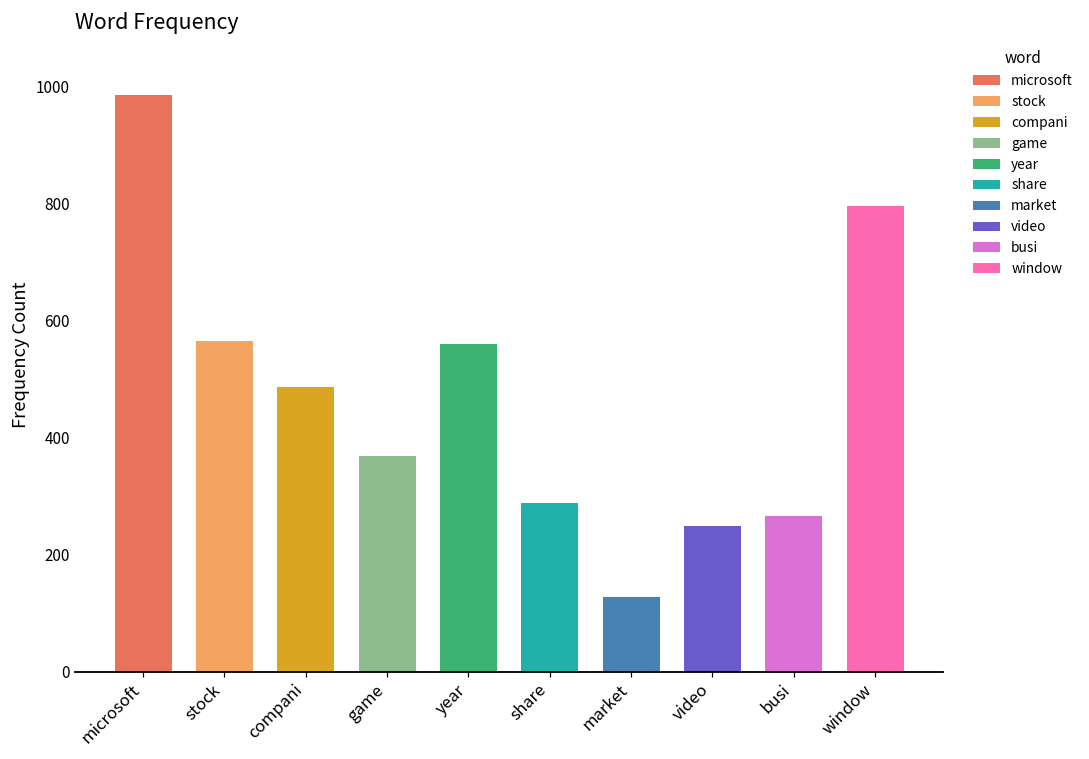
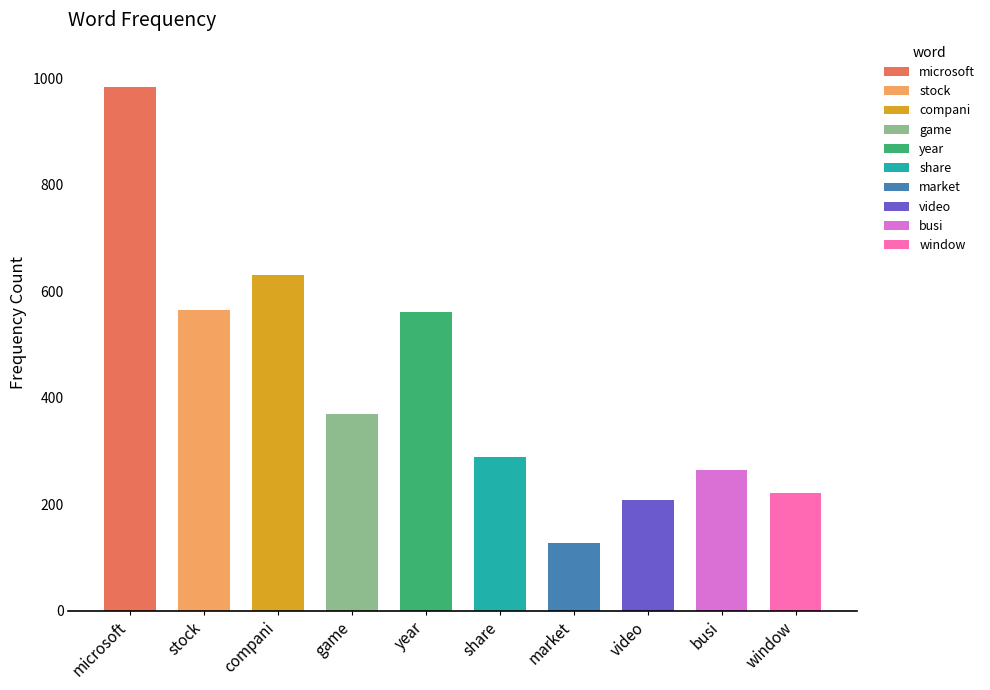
compani: 490 -> 630
video: 250 -> 210
window: 800 -> 220
